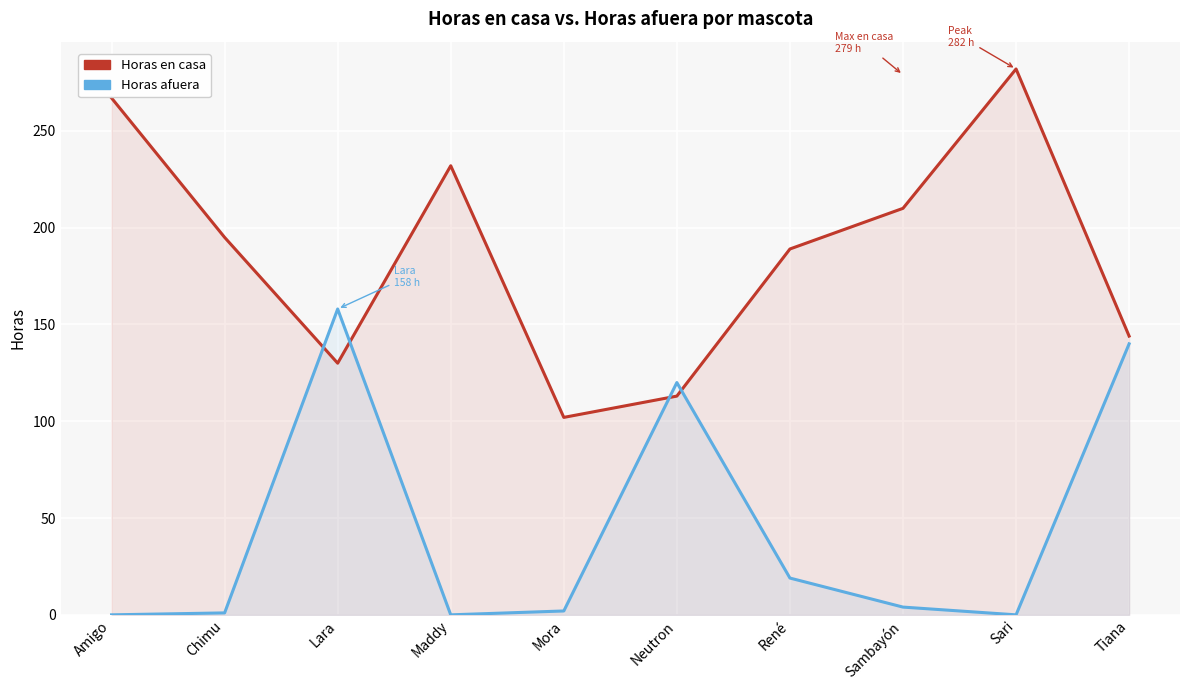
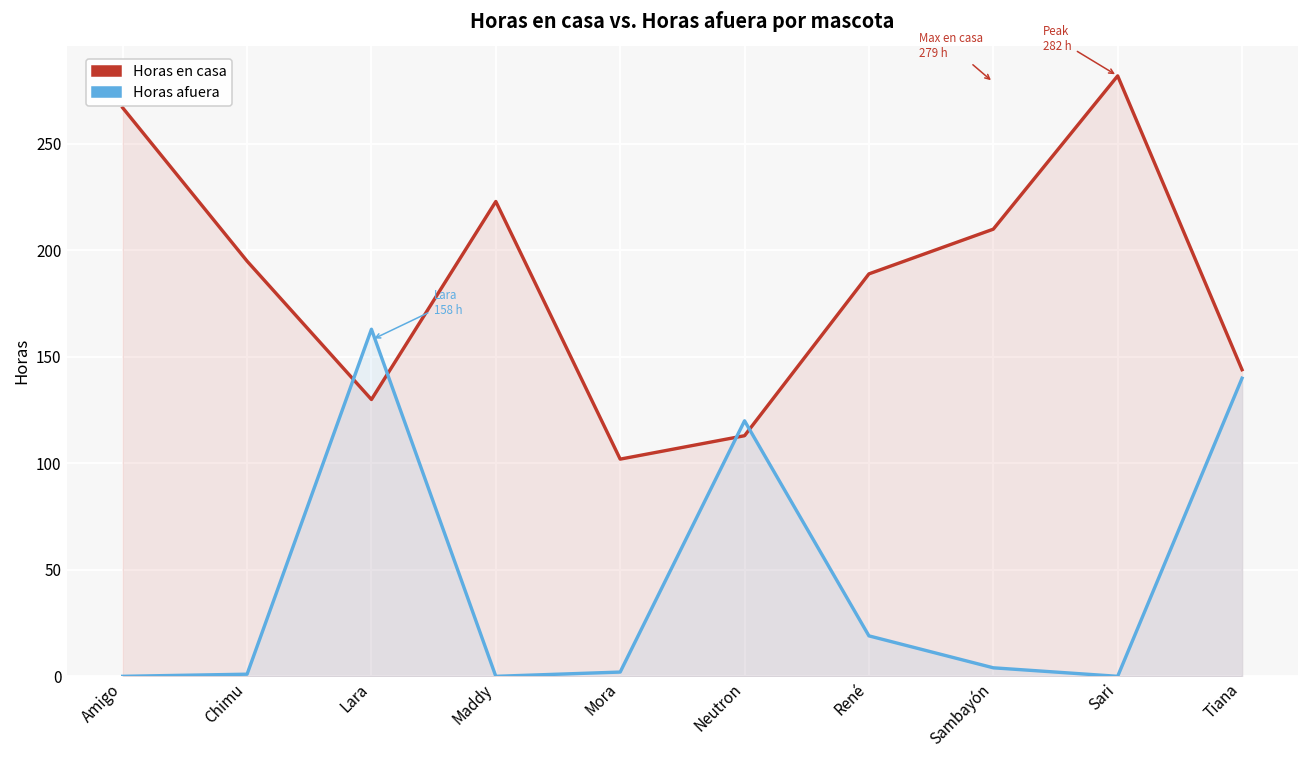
Horas afuera, Lara: 158 -> 163
Horas en casa, Maddy: 232 -> 223
